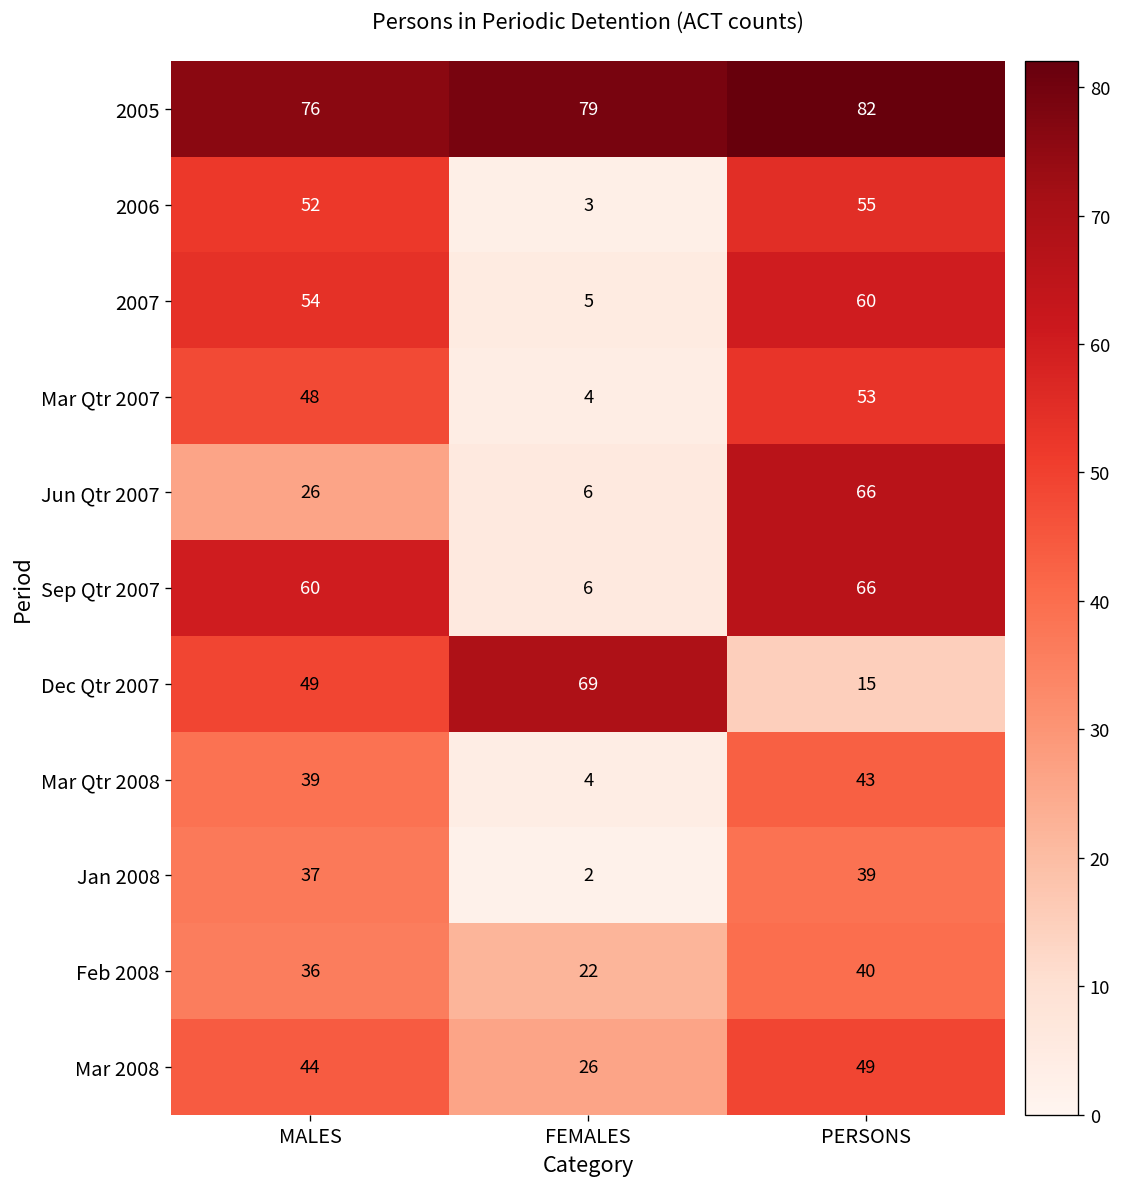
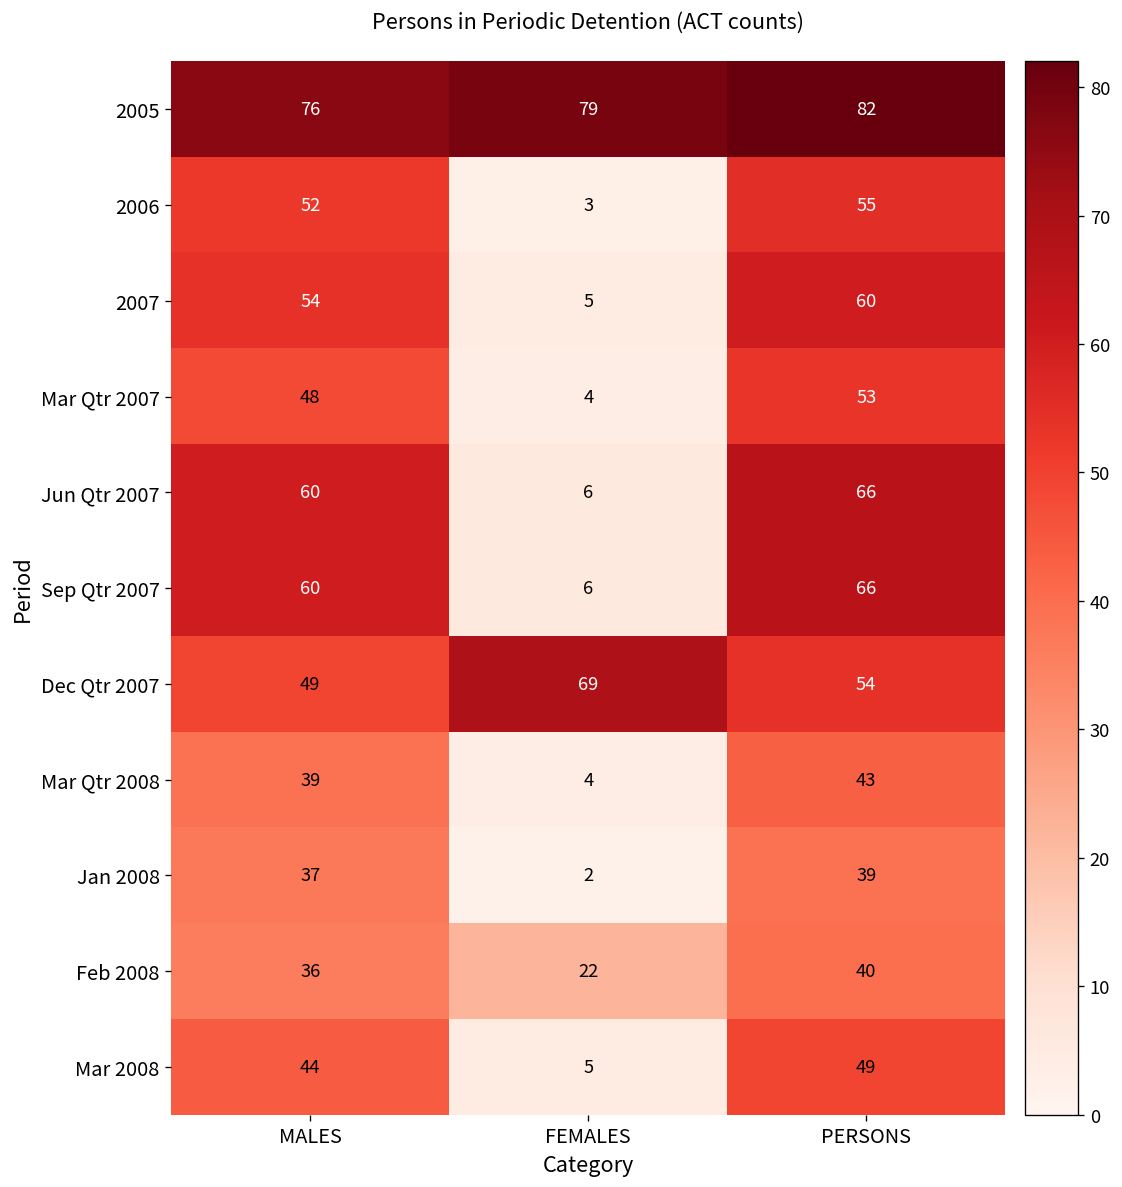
Jun Qtr 2007, MALES: 26 -> 60
Dec Qtr 2007, PERSONS: 15 -> 54
Mar 2008, FEMALES: 26 -> 5
